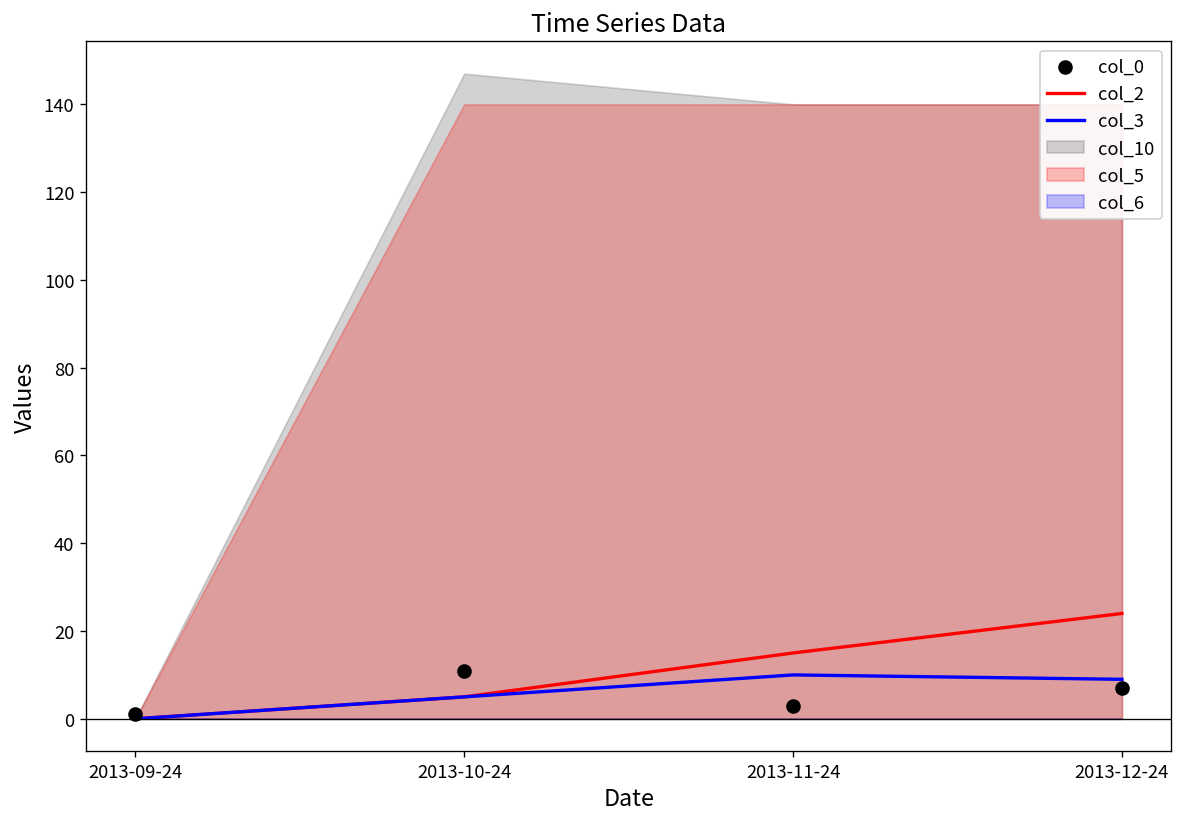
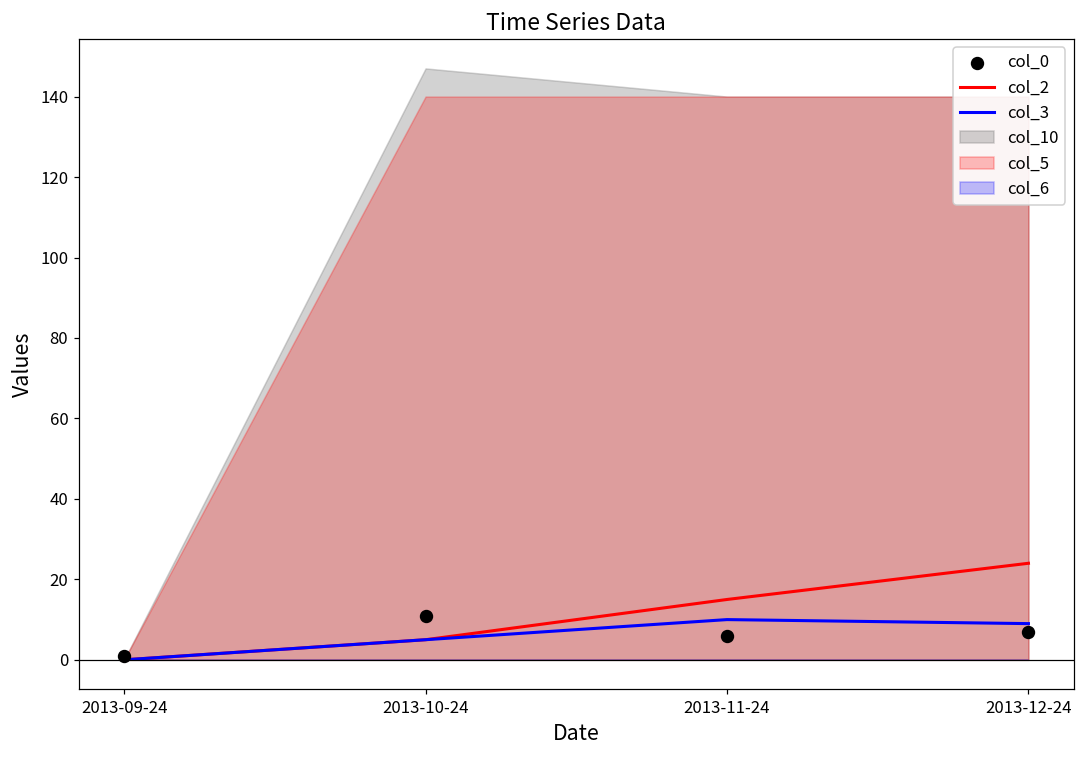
col_0, 2013-11-24: 3 -> 6
